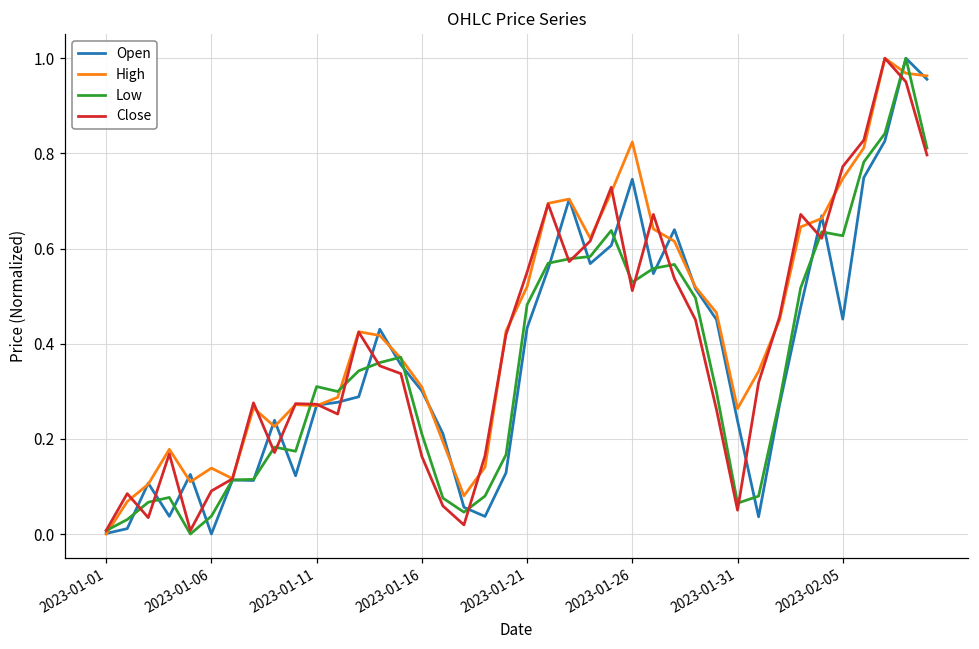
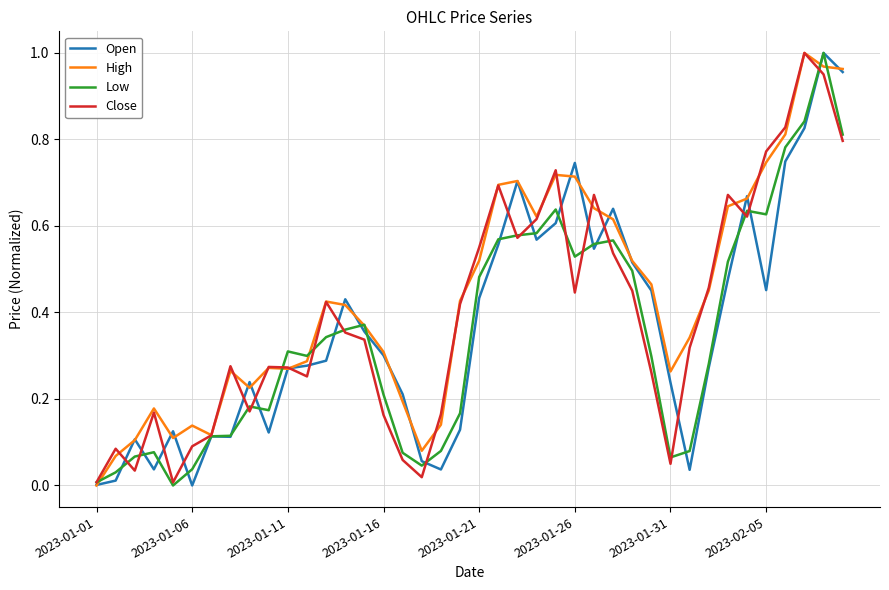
High, 2023-01-26: 0.82 -> 0.71
Close, 2023-01-26: 0.51 -> 0.45
